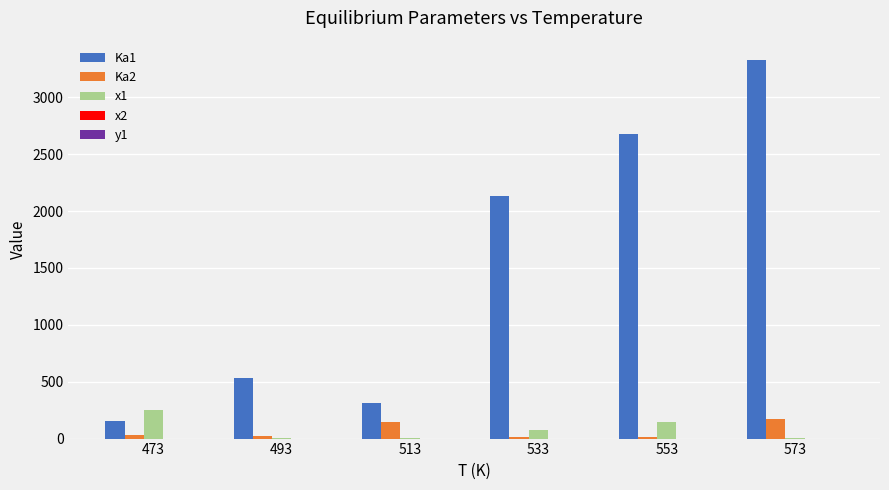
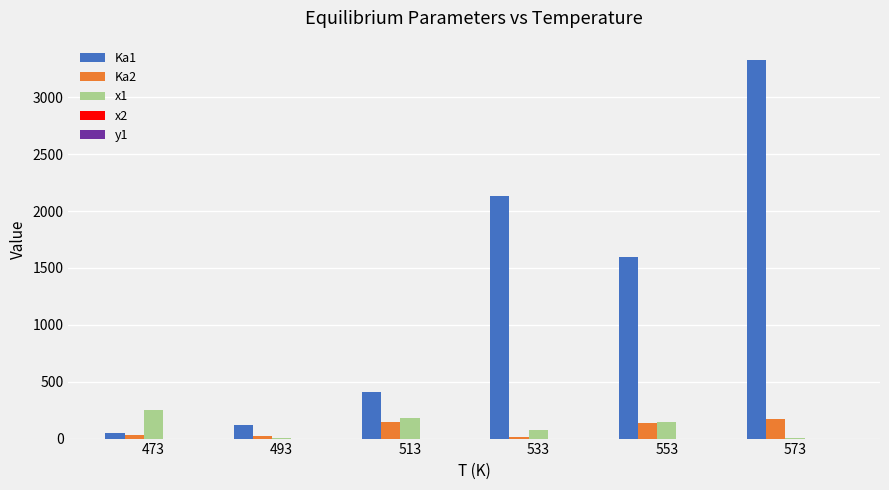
Ka1, 473: 150 -> 50
Ka1, 493: 540 -> 120
Ka1, 513: 310 -> 410
x1, 513: 0 -> 180
Ka1, 553: 2680 -> 1600
Ka2, 553: 10 -> 140
